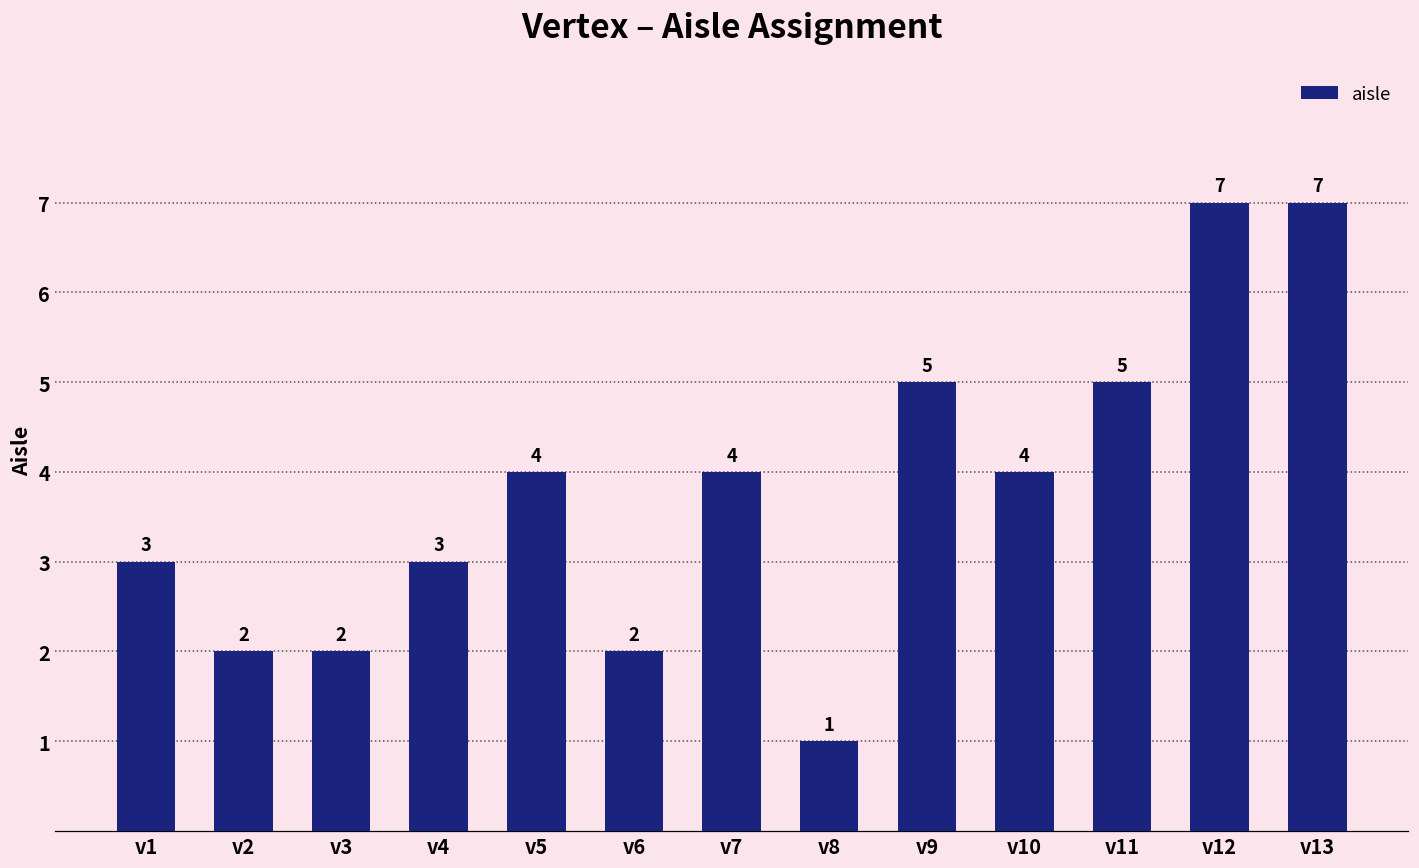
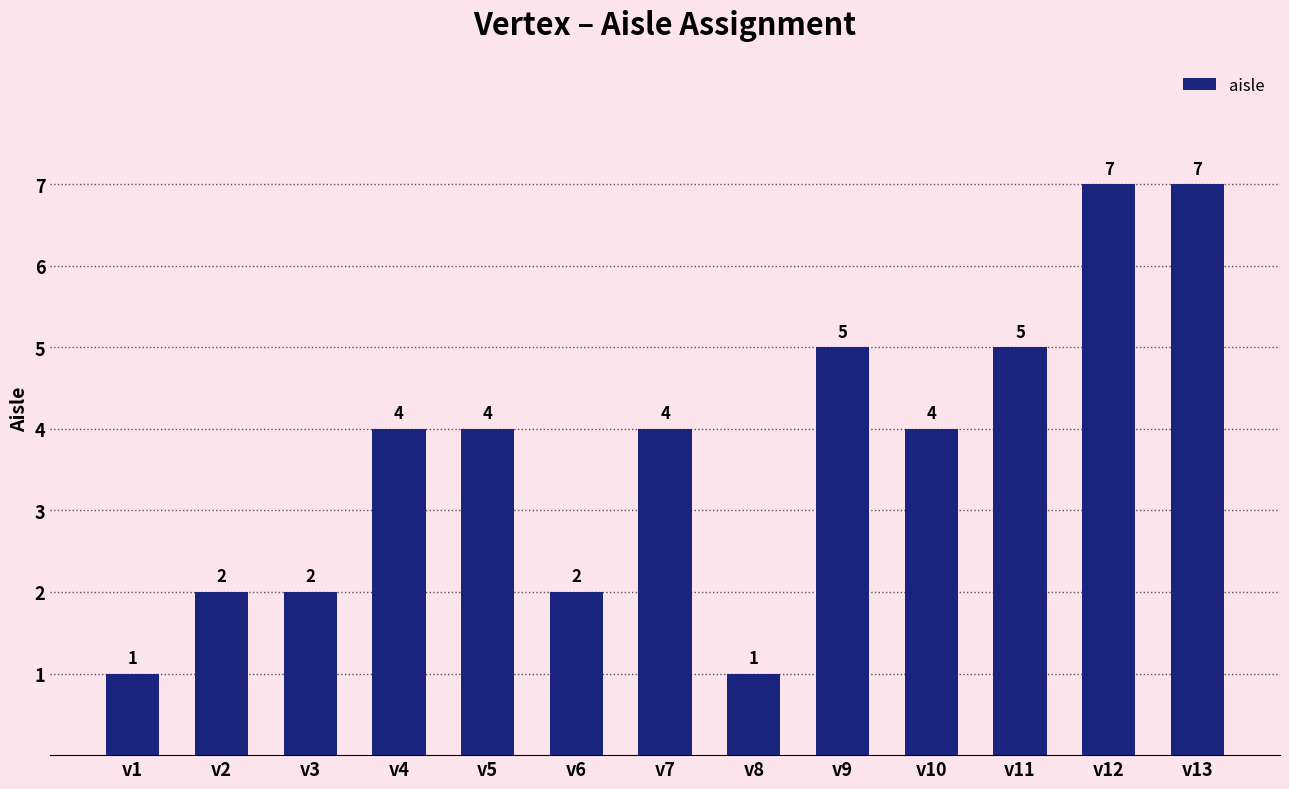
v1: 3 -> 1
v4: 3 -> 4
